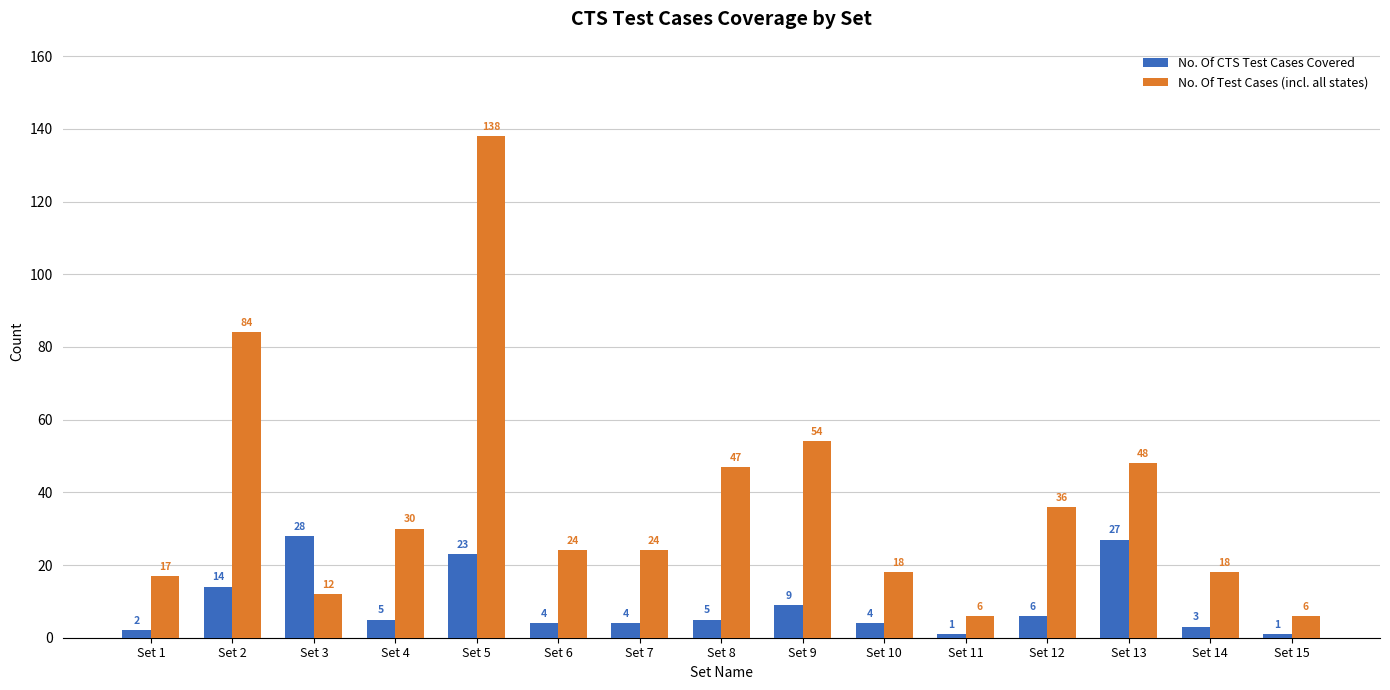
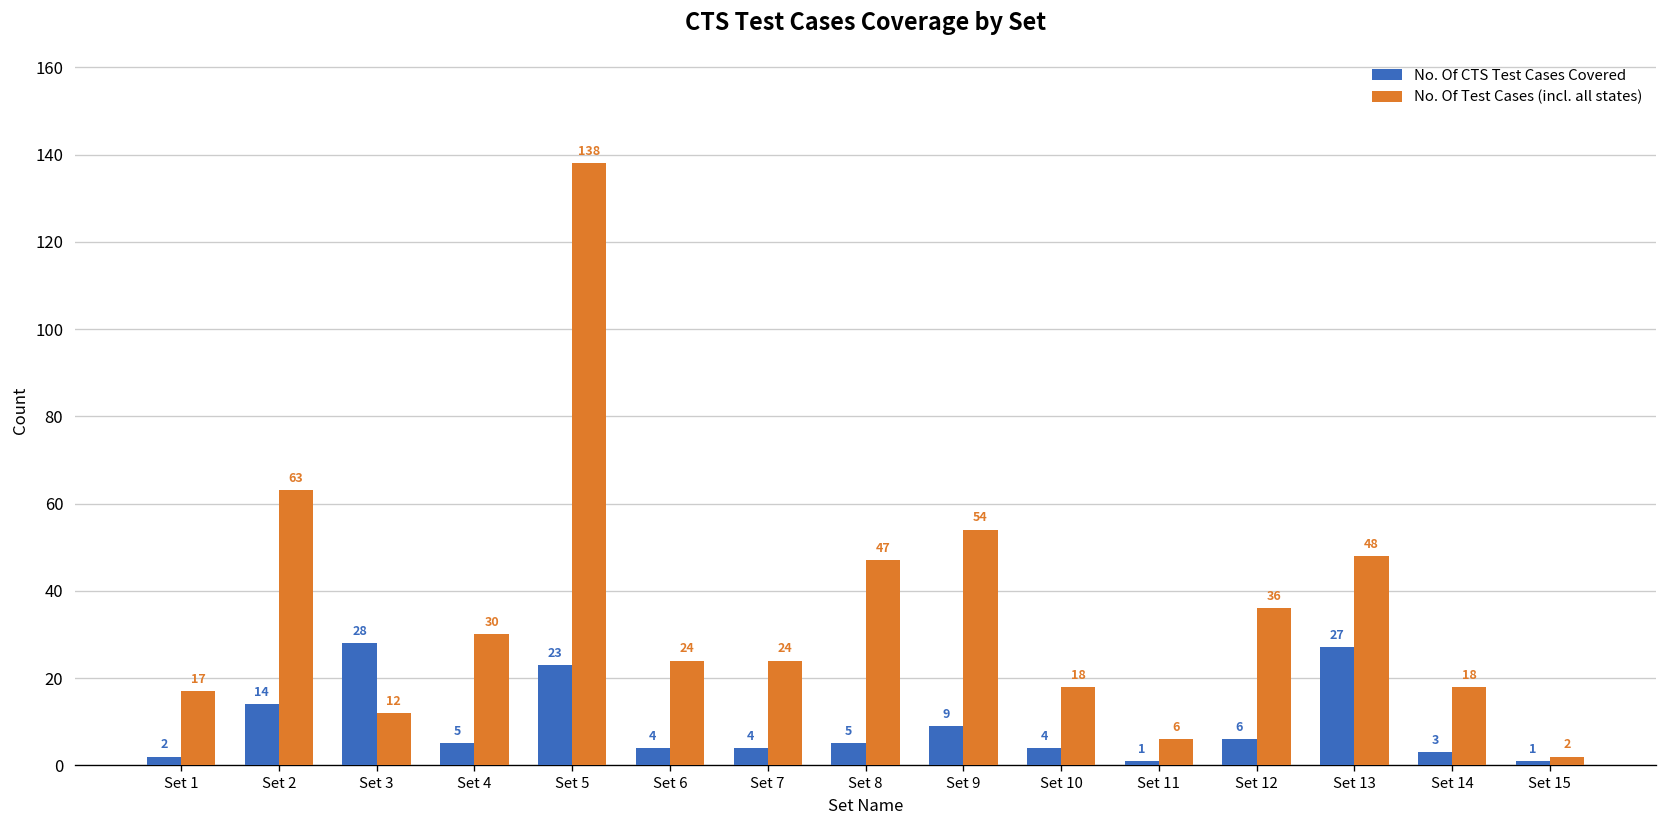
No. Of Test Cases (incl. all states), Set 2: 84 -> 63
No. Of Test Cases (incl. all states), Set 15: 6 -> 2
